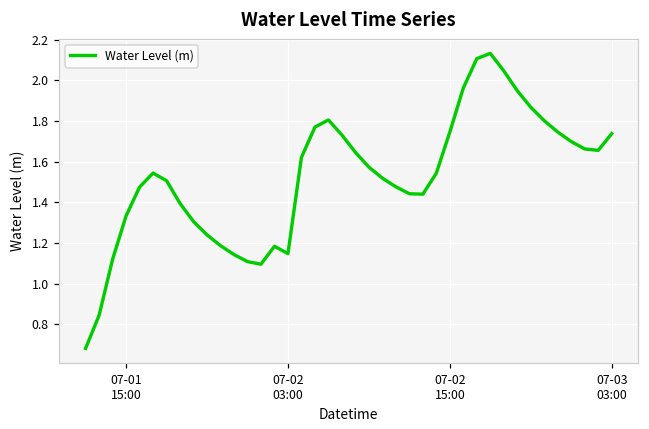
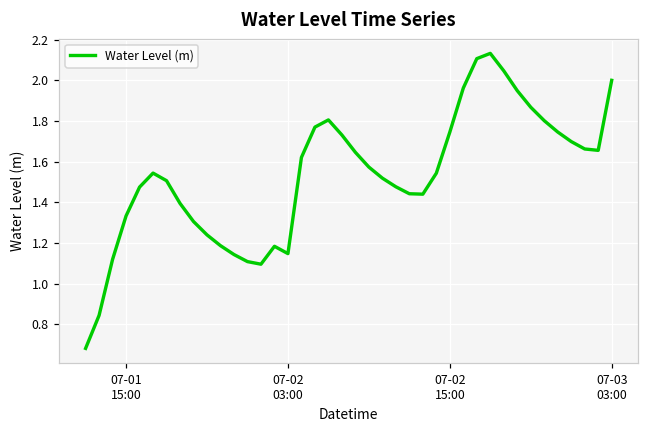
07-03 03:00: 1.74 -> 2.00
